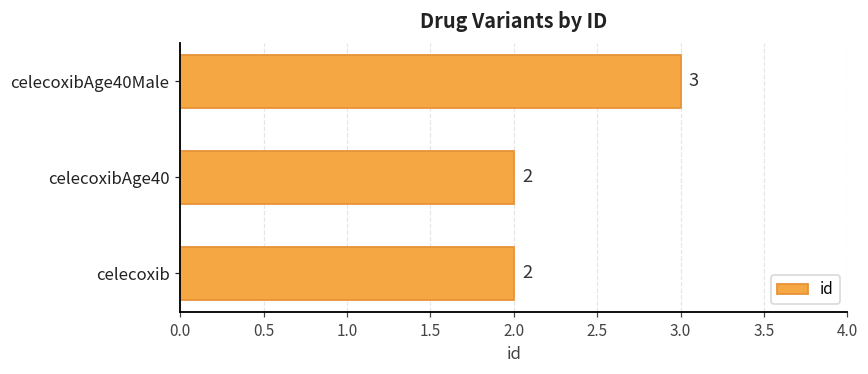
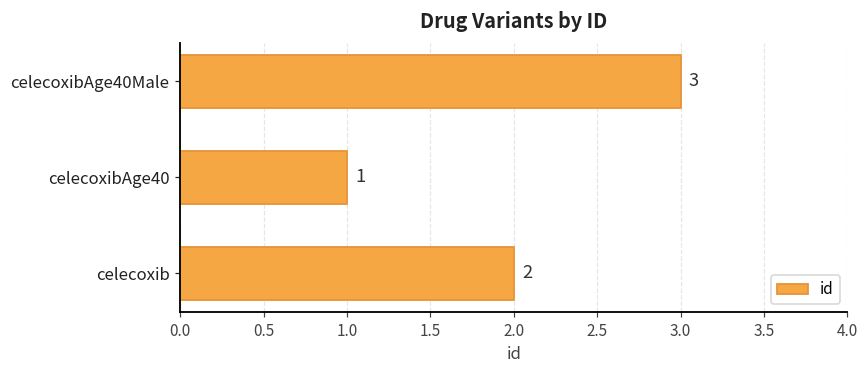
celecoxibAge40: 2 -> 1
